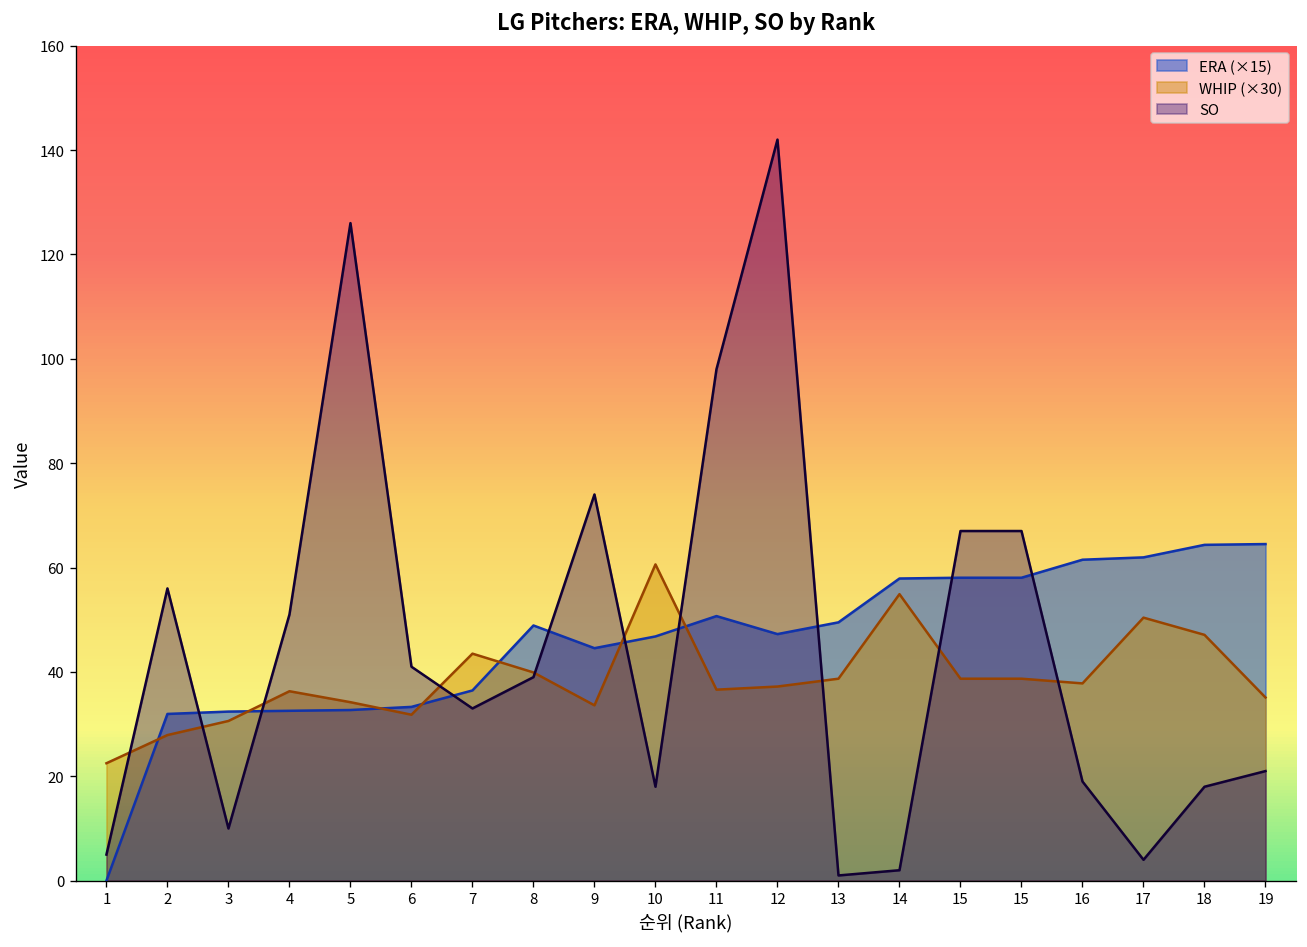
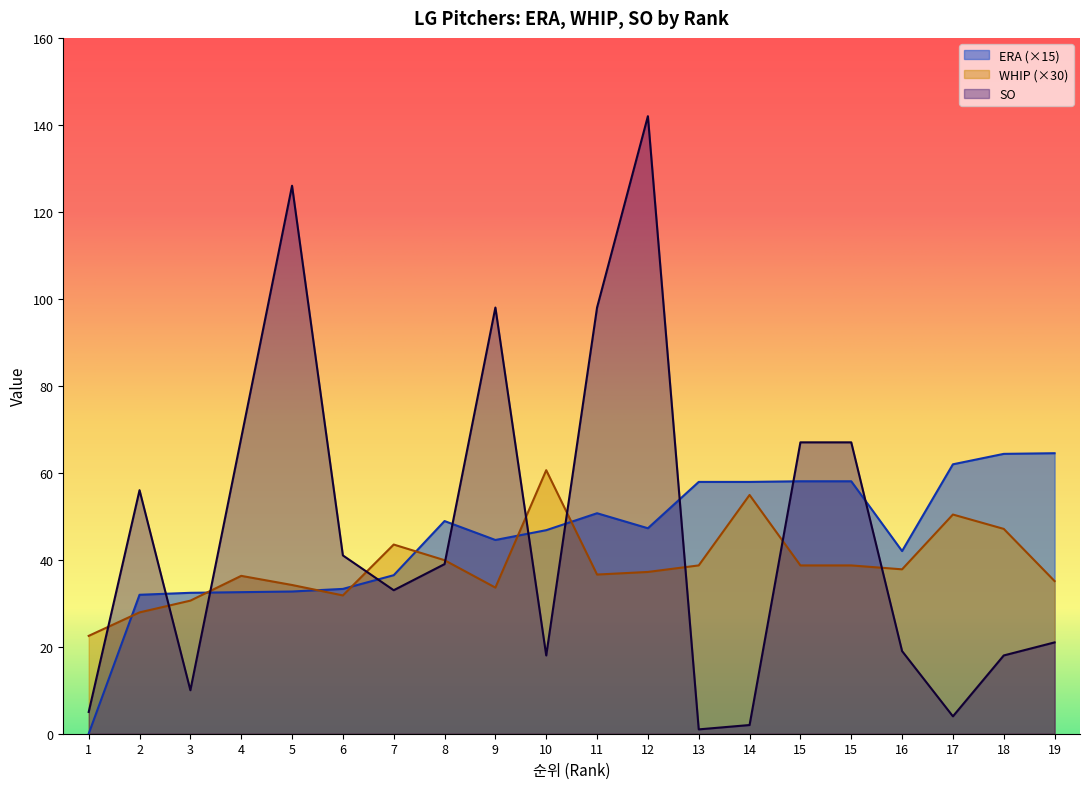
SO, 4: 51 -> 68
SO, 9: 74 -> 98
ERA (×15), 13: 50 -> 58
ERA (×15), 16: 61 -> 42
